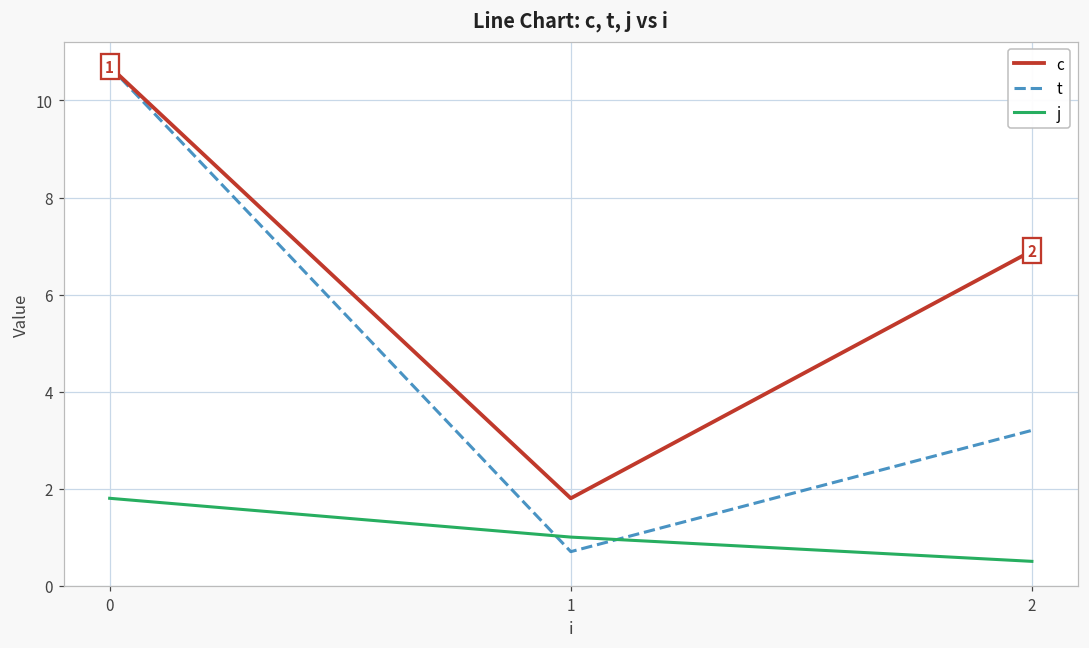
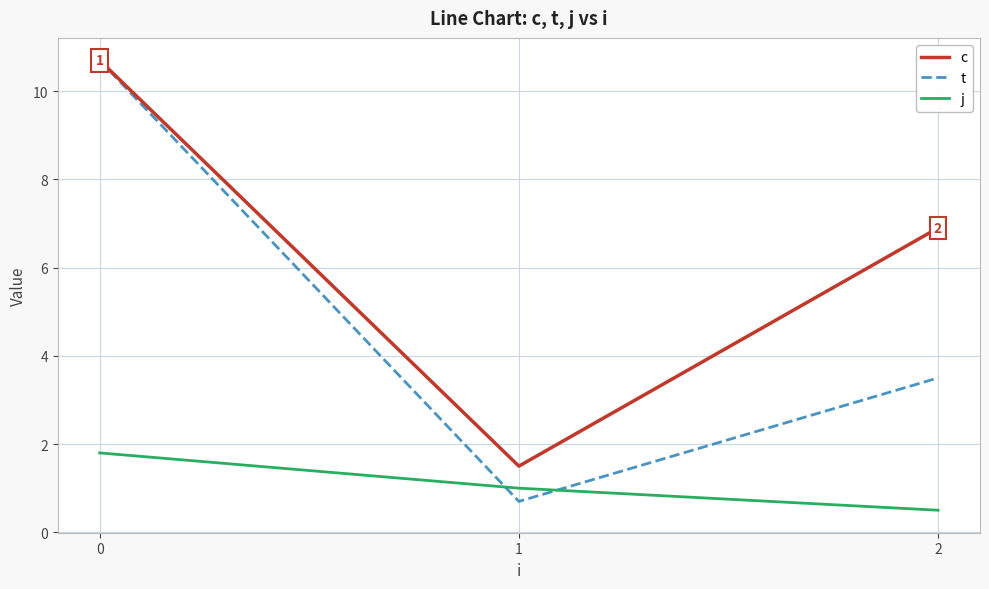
c, 1: 1.8 -> 1.5
t, 2: 3.2 -> 3.5
